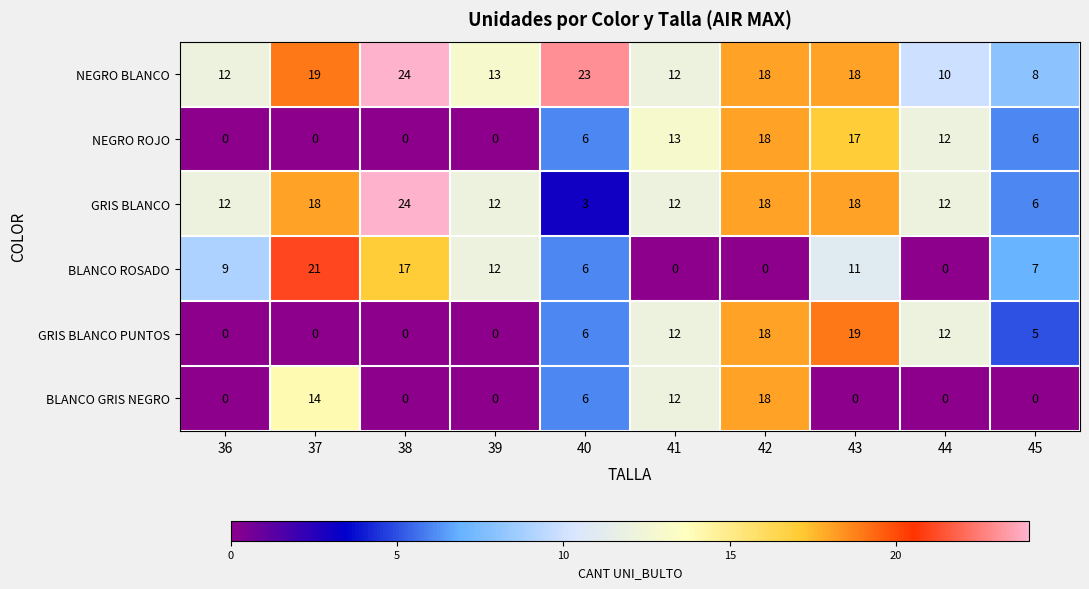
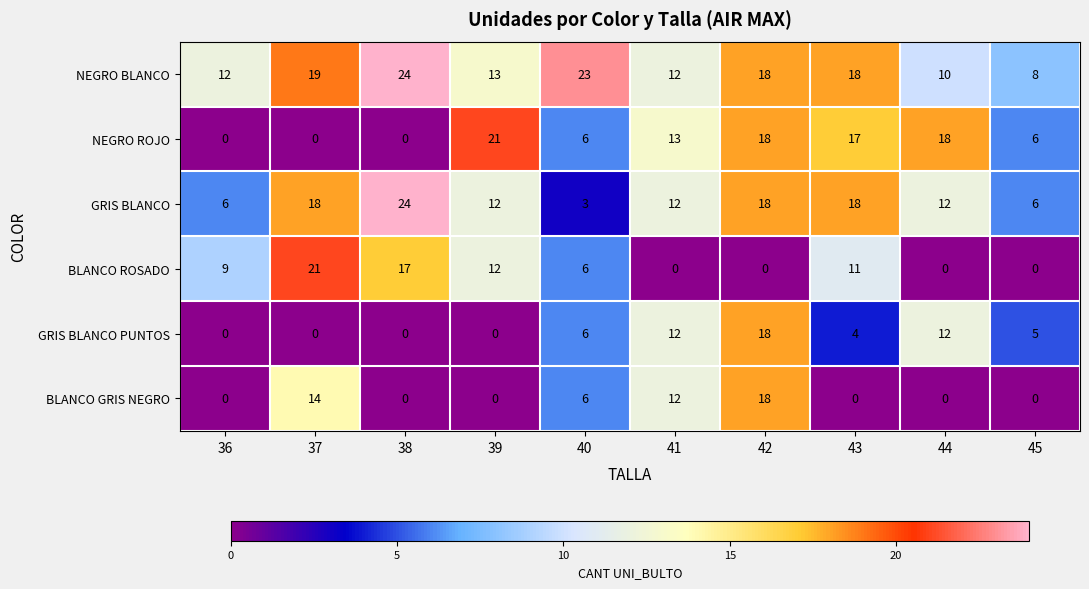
NEGRO ROJO, 39: 0 -> 21
NEGRO ROJO, 44: 12 -> 18
GRIS BLANCO, 36: 12 -> 6
BLANCO ROSADO, 45: 7 -> 0
GRIS BLANCO PUNTOS, 43: 19 -> 4
